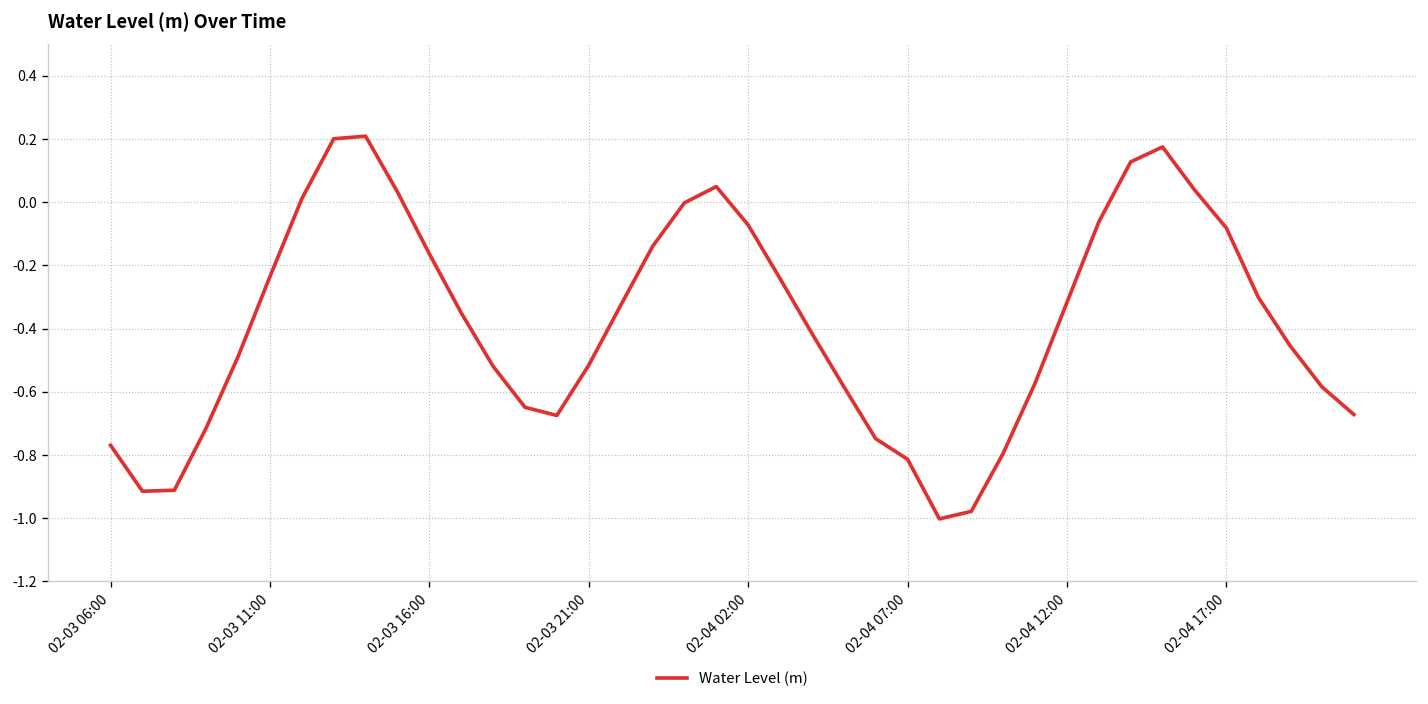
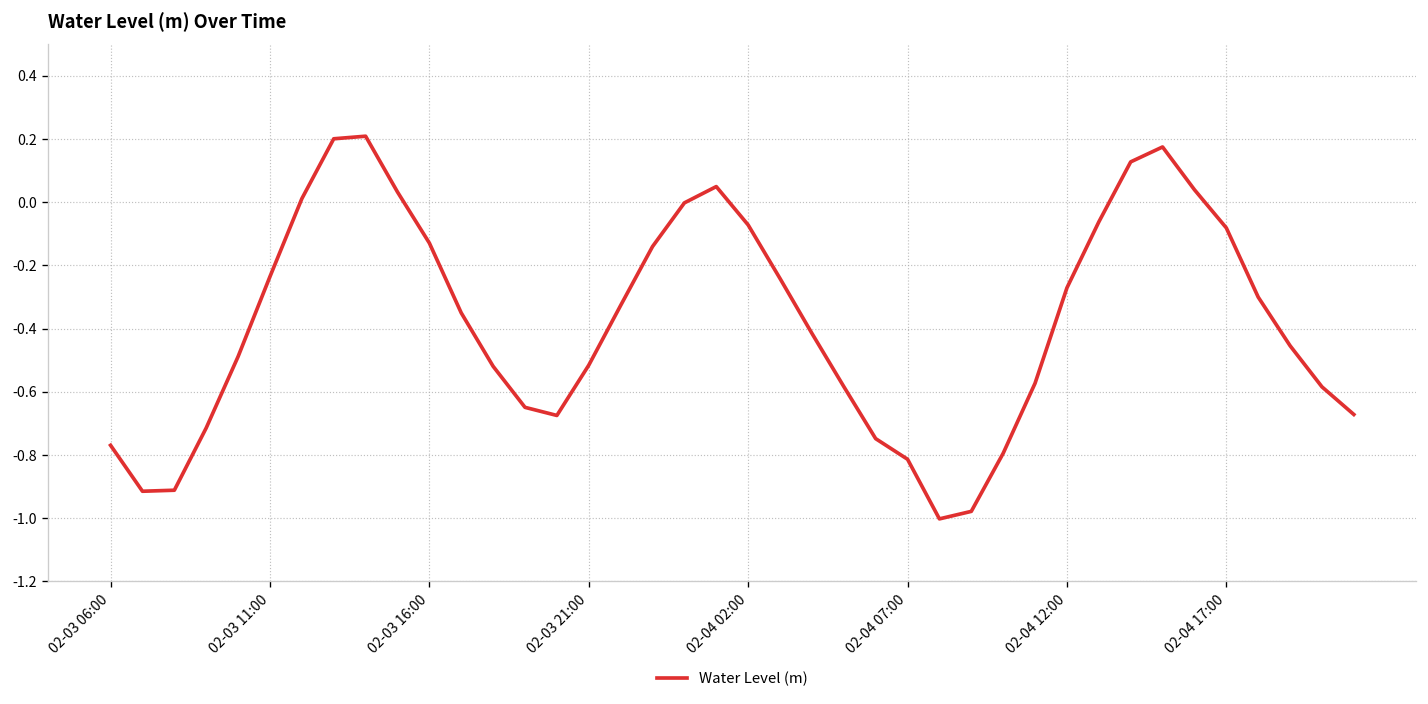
02-03 16:00: -0.16 -> -0.13
02-04 12:00: -0.32 -> -0.27
